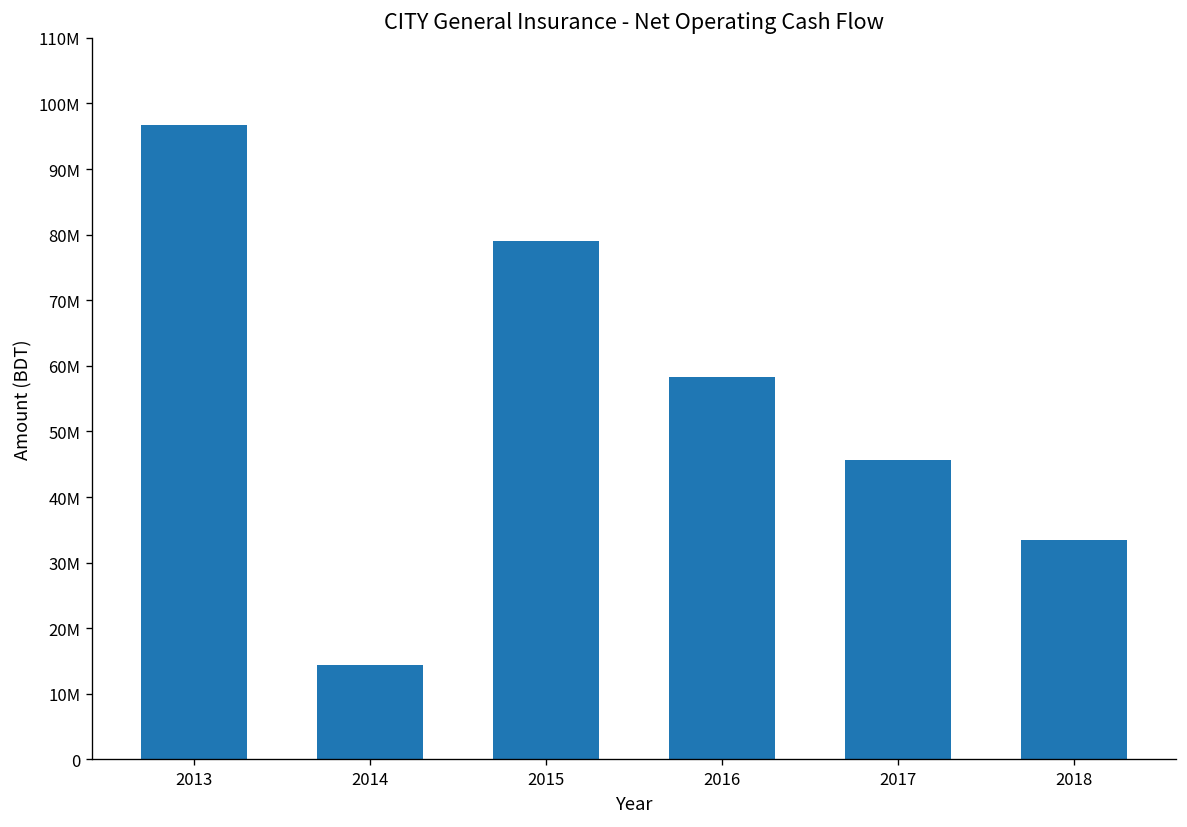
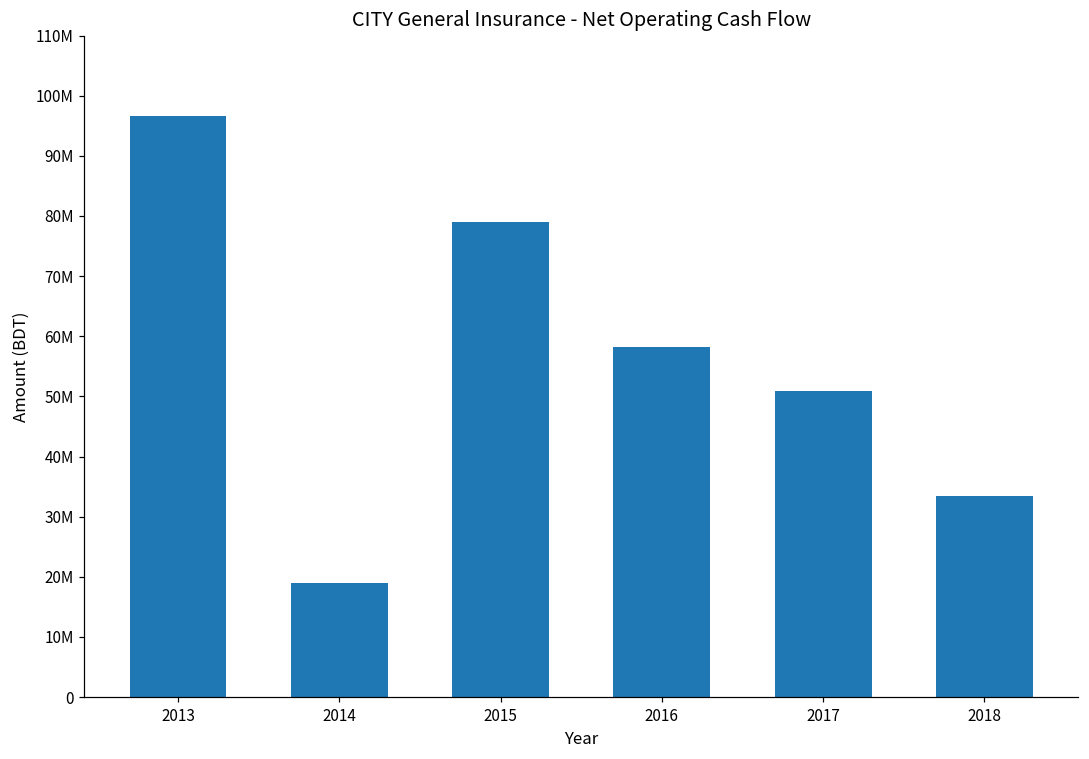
2014: 14000000 -> 19000000
2017: 46000000 -> 51000000
